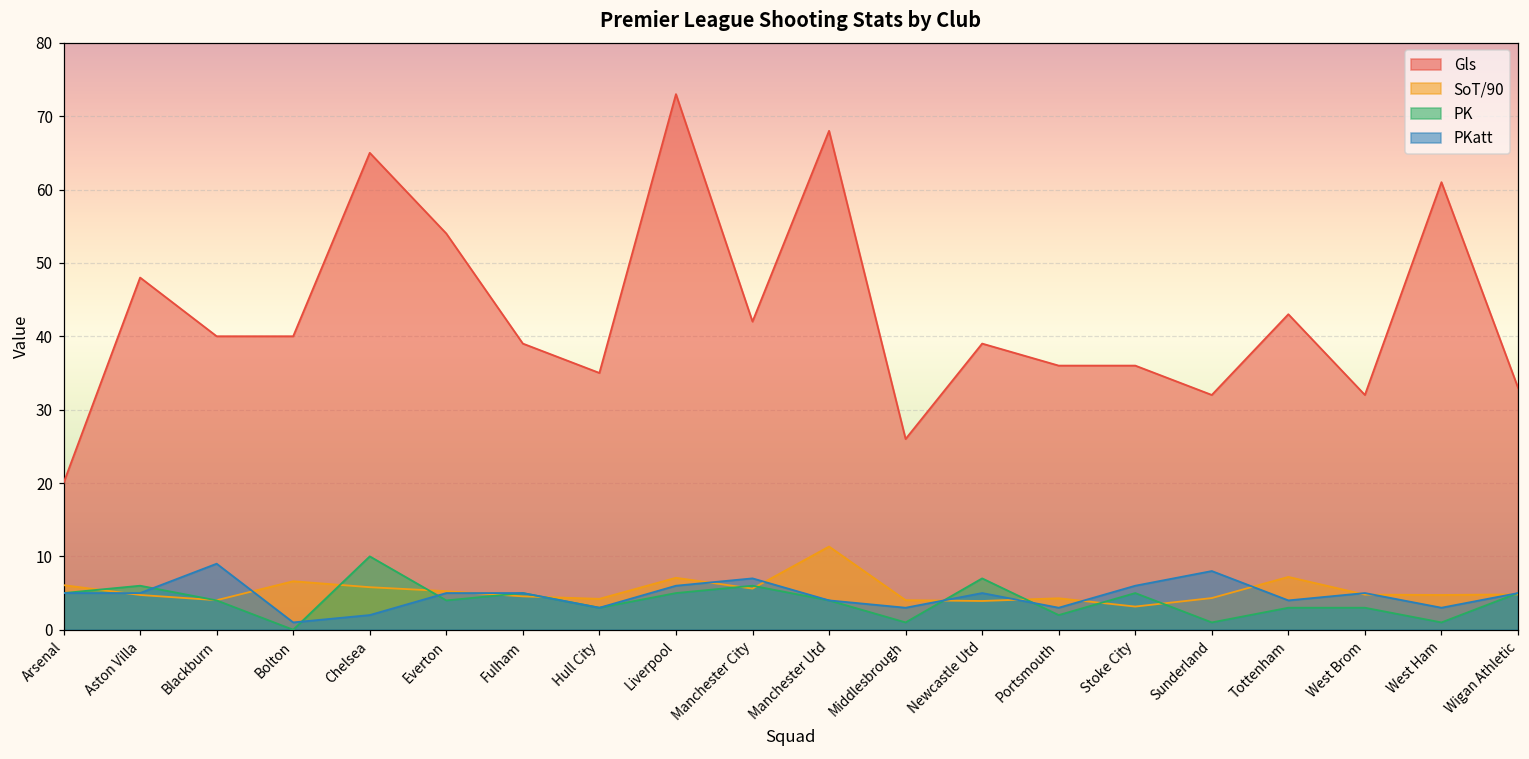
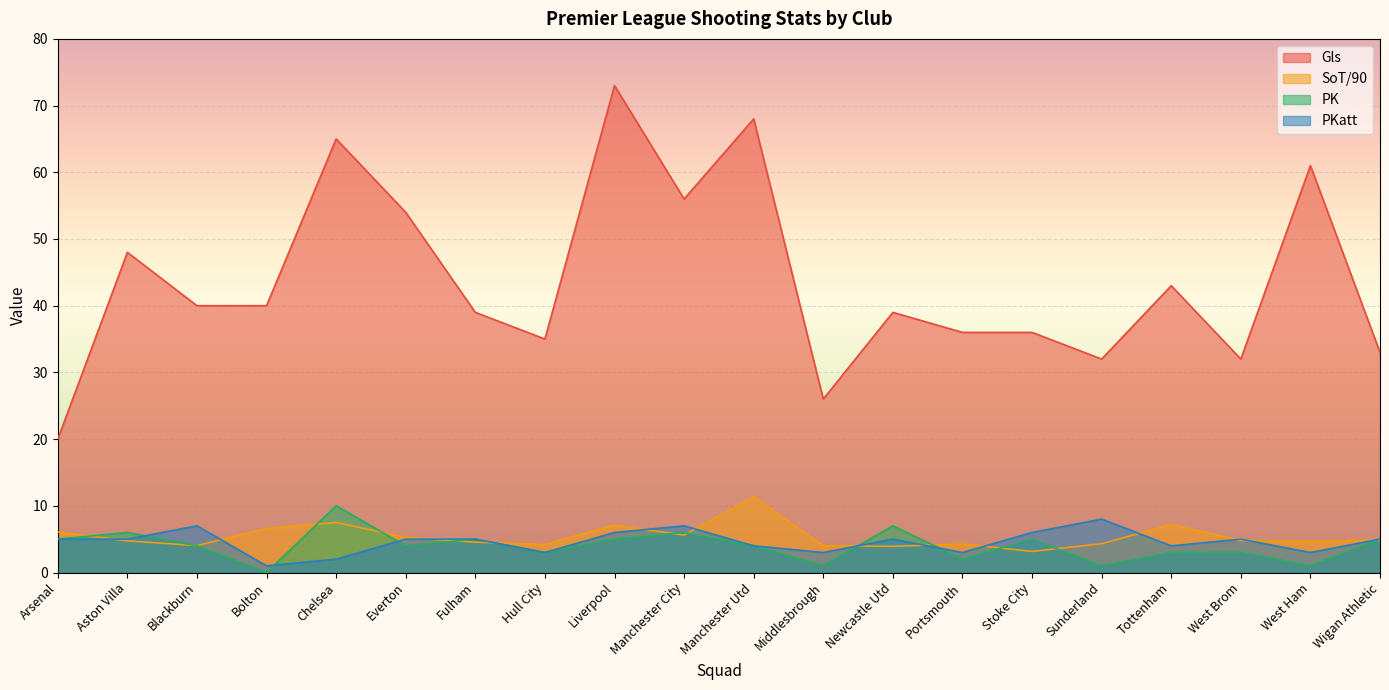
PKatt, Blackburn: 9 -> 7
SoT/90, Chelsea: 6 -> 8
Gls, Manchester City: 42 -> 56
